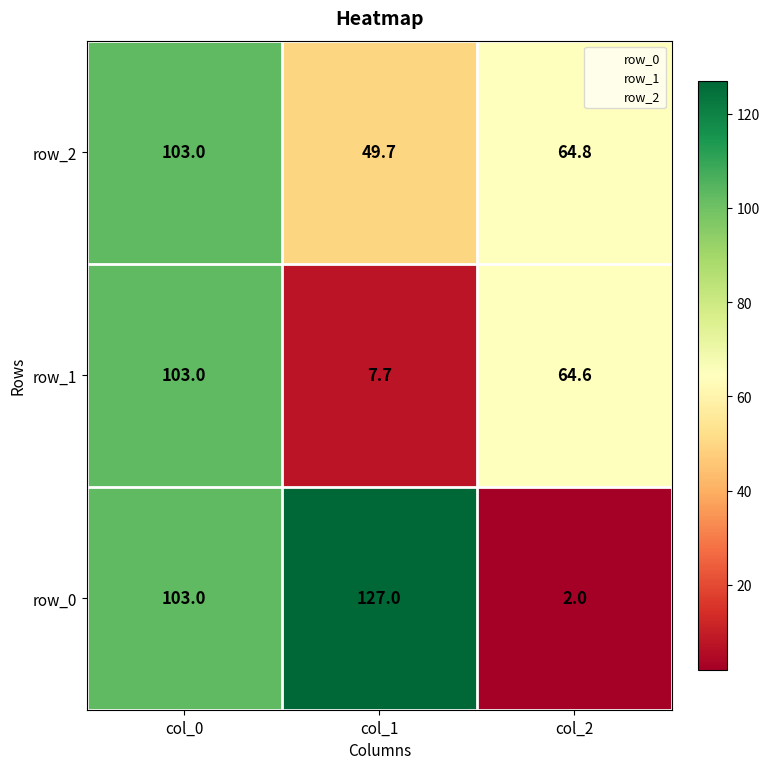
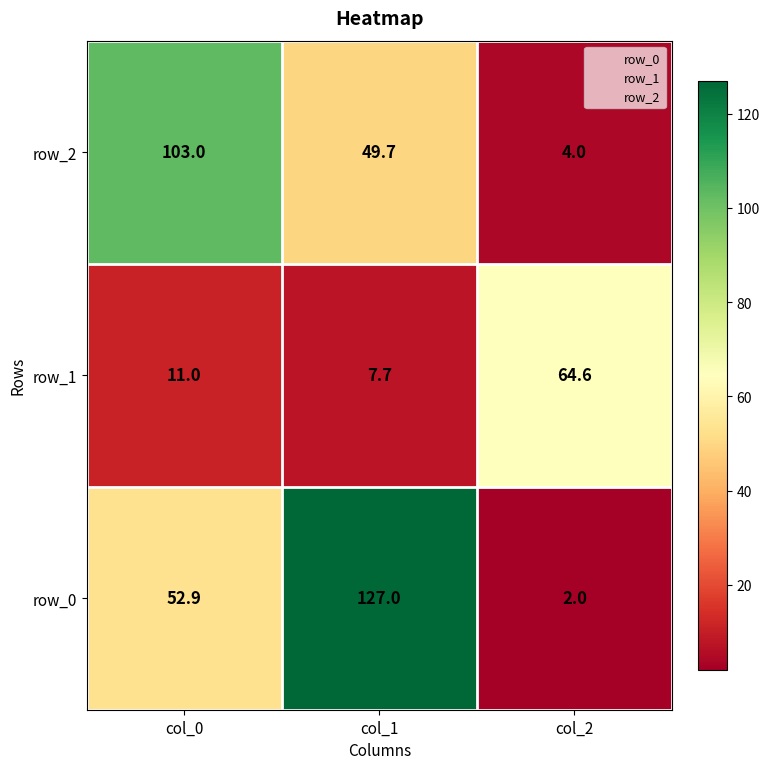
row_2, col_2: 64.8 -> 4.0
row_1, col_0: 103.0 -> 11.0
row_0, col_0: 103.0 -> 52.9
